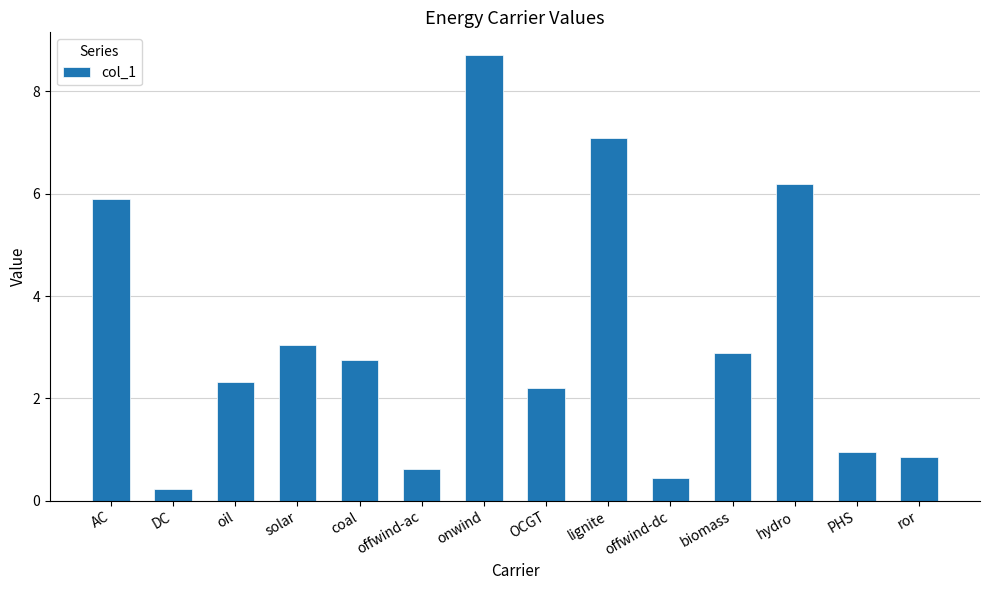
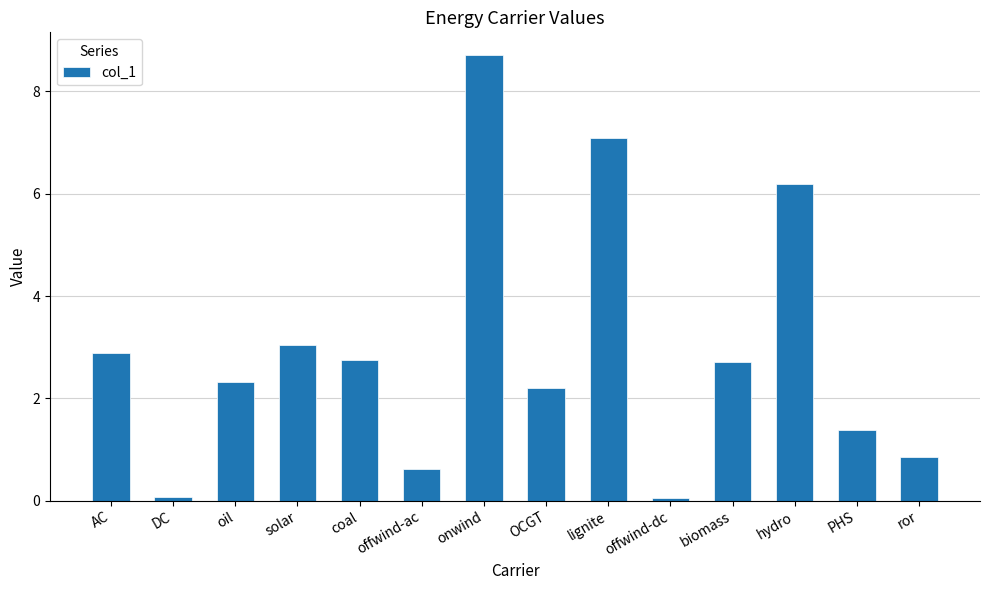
AC: 5.9 -> 2.9
DC: 0.2 -> 0.1
offwind-dc: 0.4 -> 0.1
biomass: 2.9 -> 2.7
PHS: 0.9 -> 1.4
